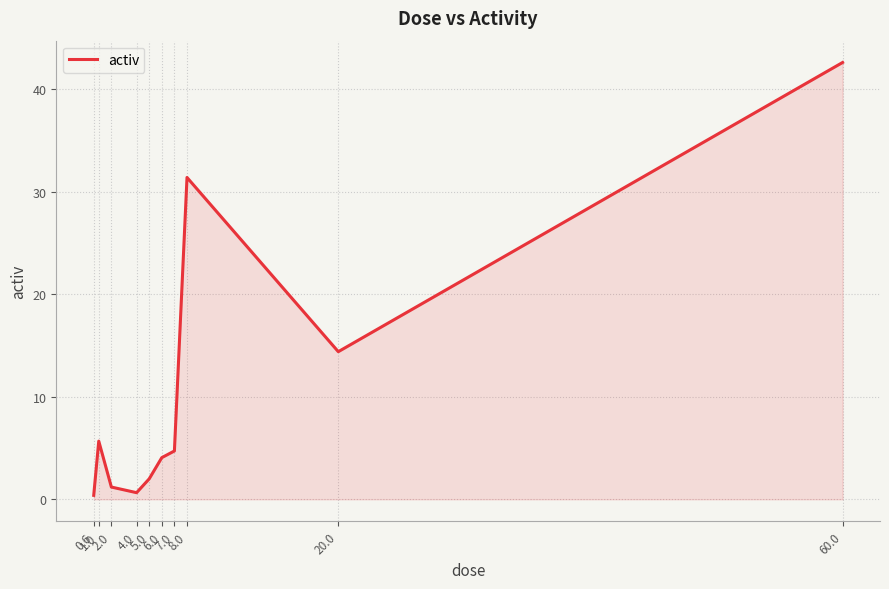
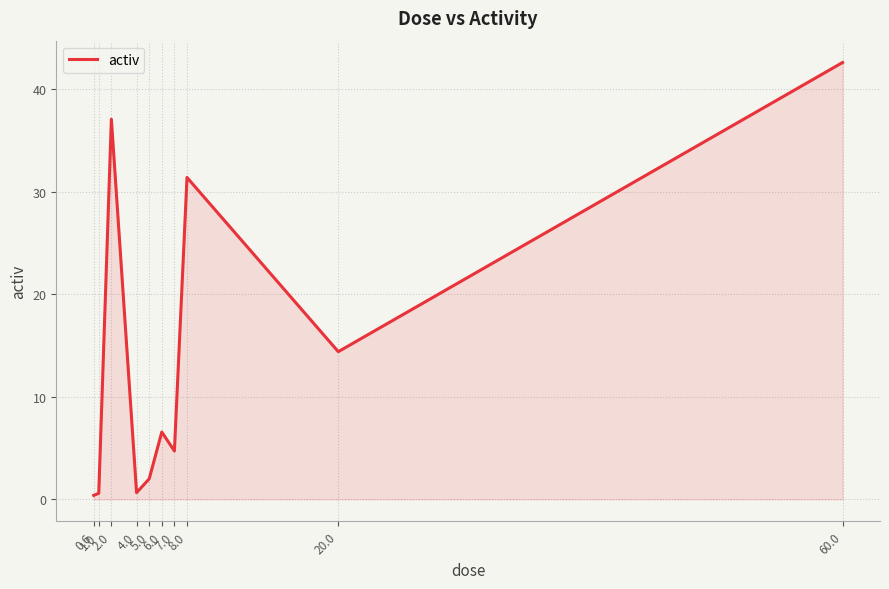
1.0: 5.7 -> 0.6
2.0: 1.2 -> 37.1
6.0: 4.1 -> 6.6
